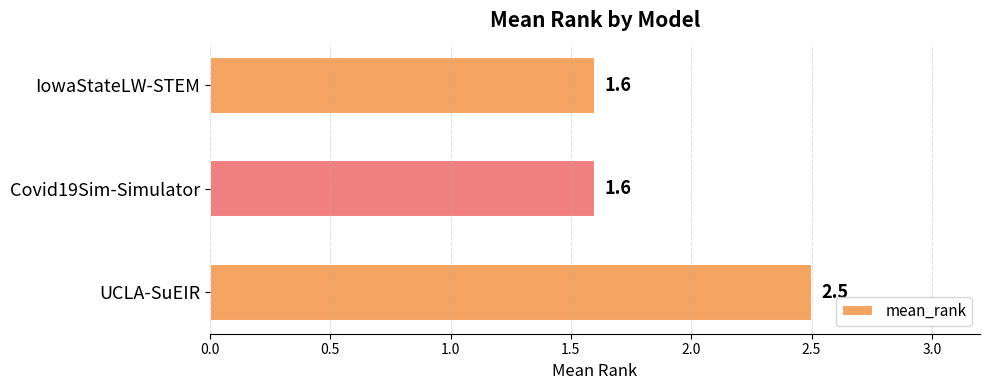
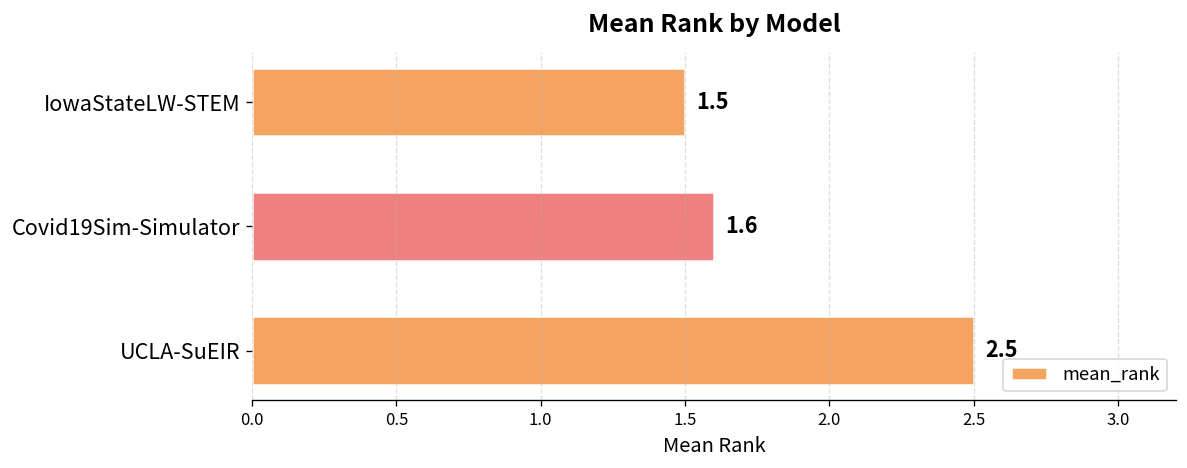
IowaStateLW-STEM: 1.6 -> 1.5
